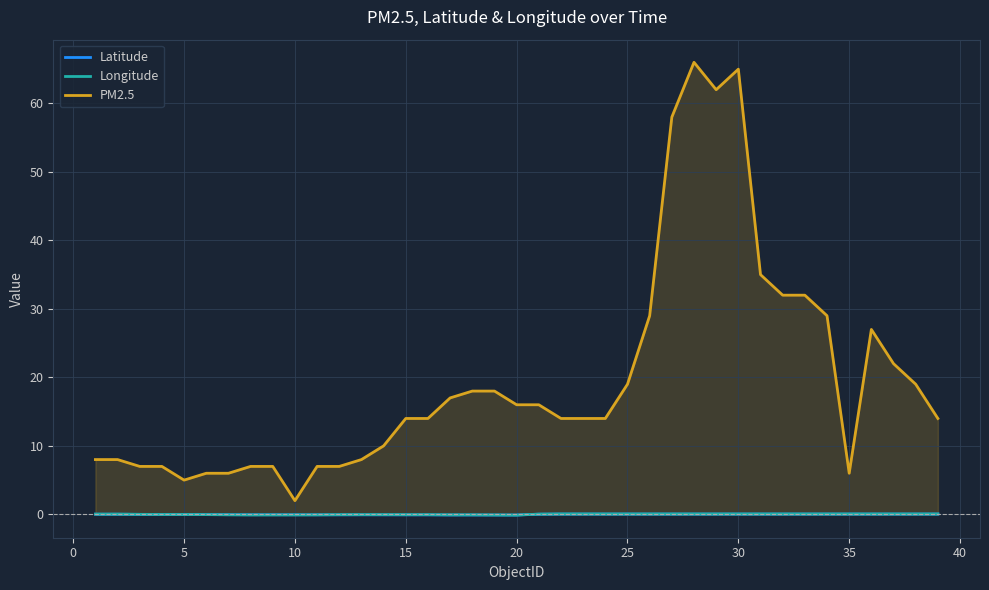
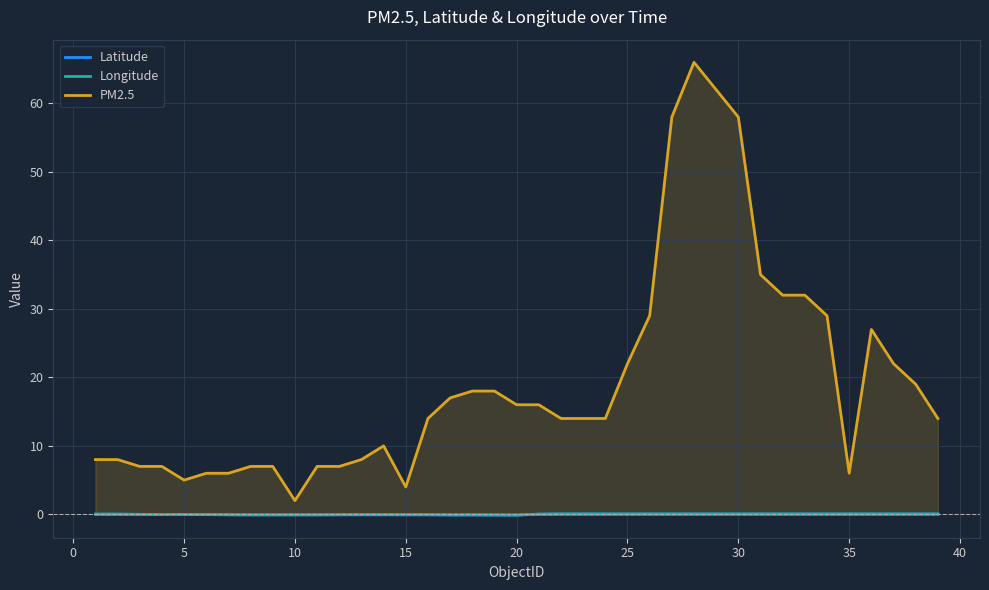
PM2.5, 15: 14 -> 4
PM2.5, 25: 19 -> 22
PM2.5, 30: 65 -> 58
